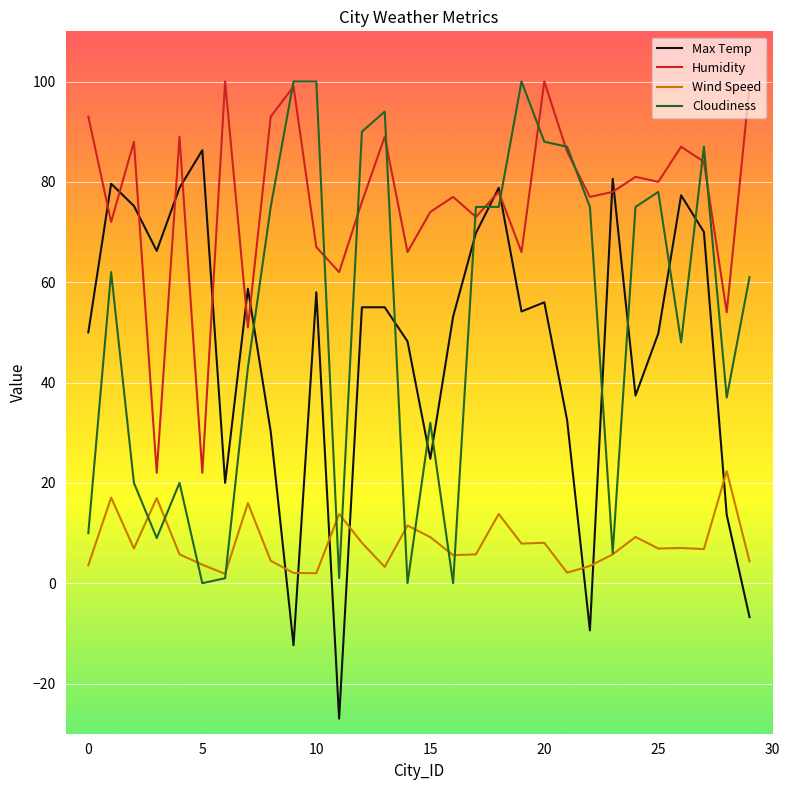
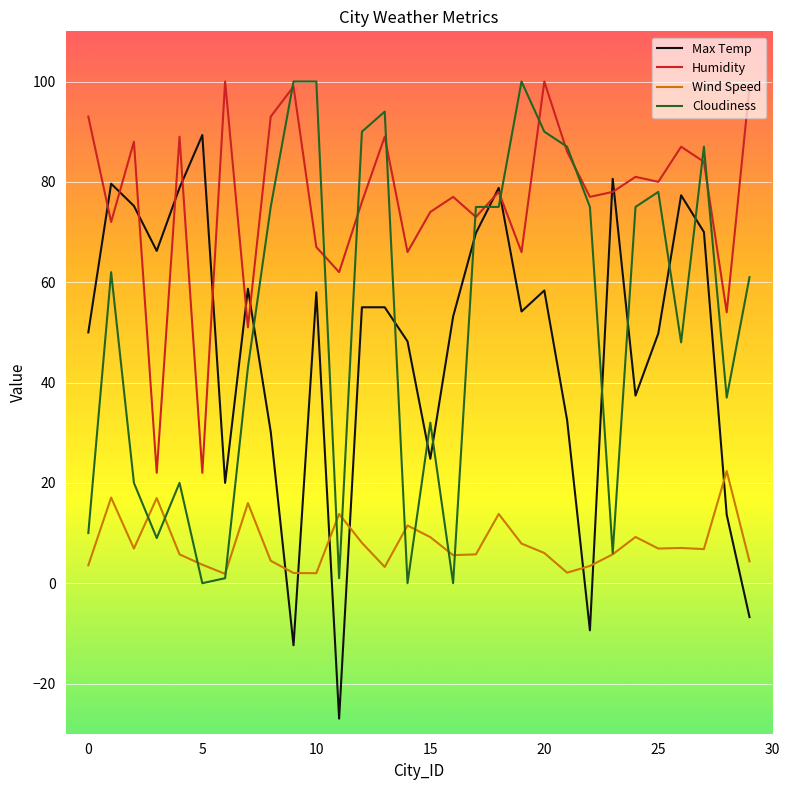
Max Temp, 5: 86 -> 89
Max Temp, 20: 56 -> 58
Wind Speed, 20: 8 -> 6
Cloudiness, 20: 88 -> 90
